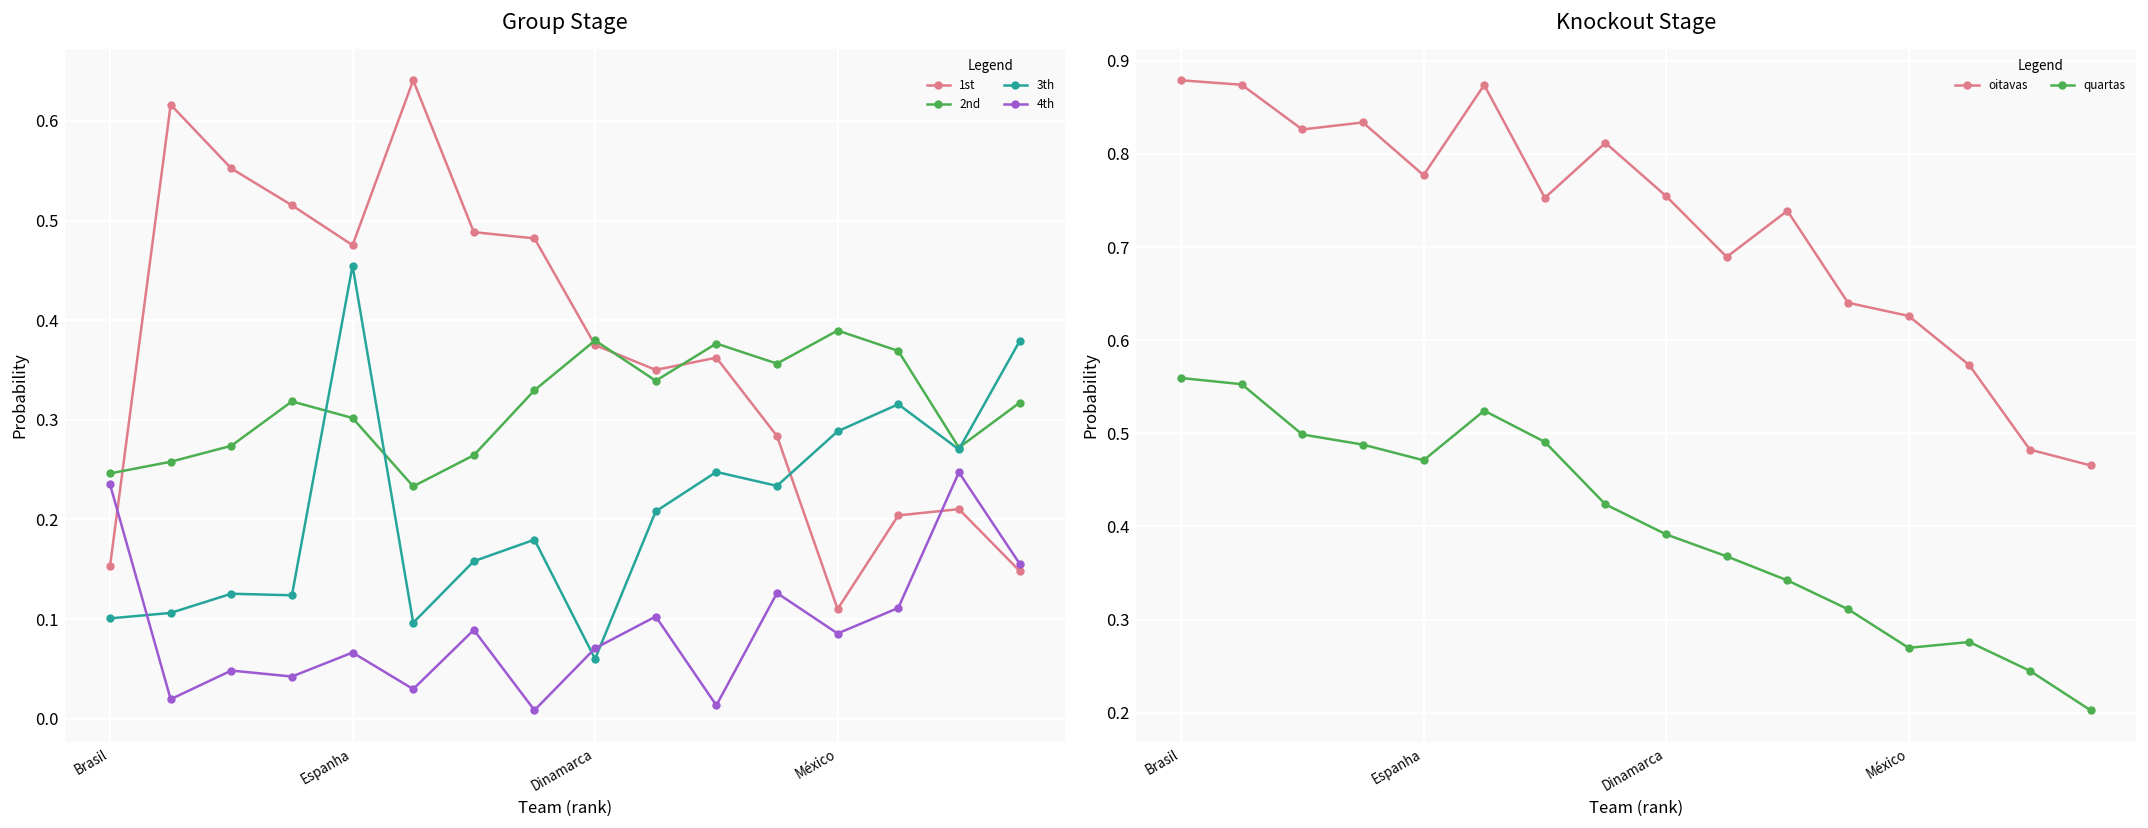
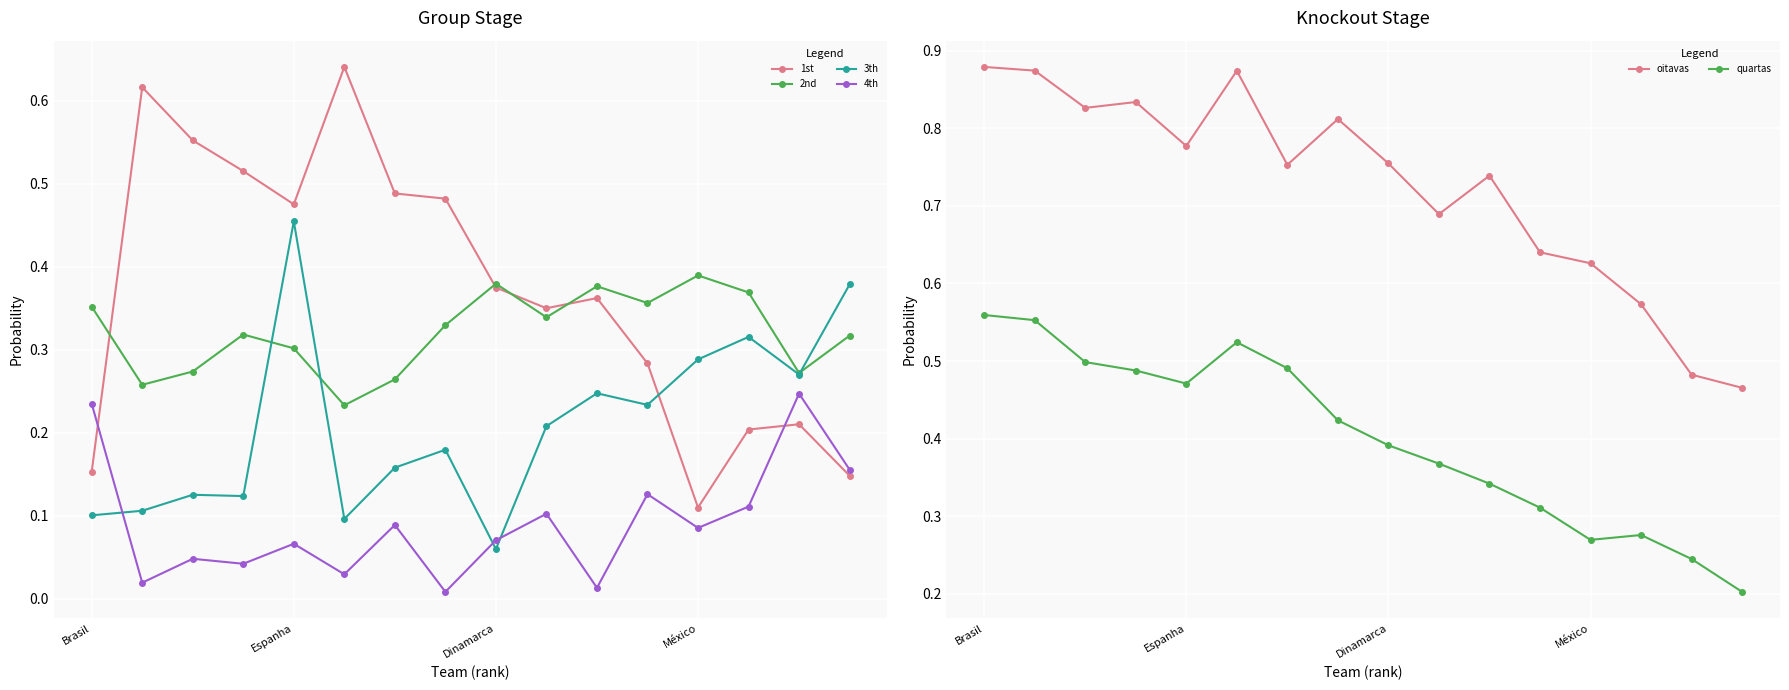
Group Stage, 2nd, Brasil: 0.25 -> 0.35
